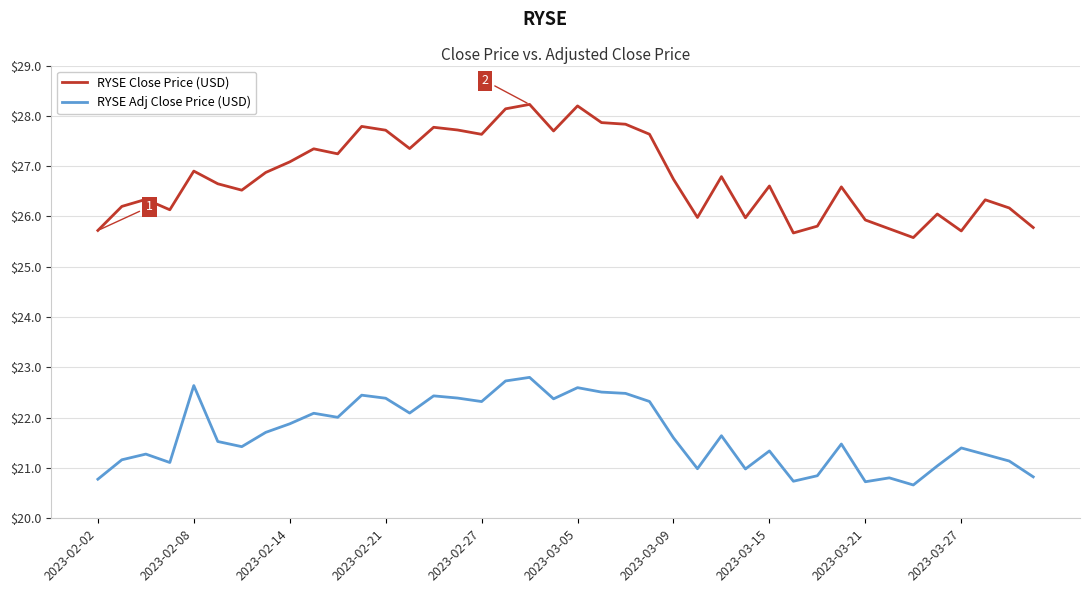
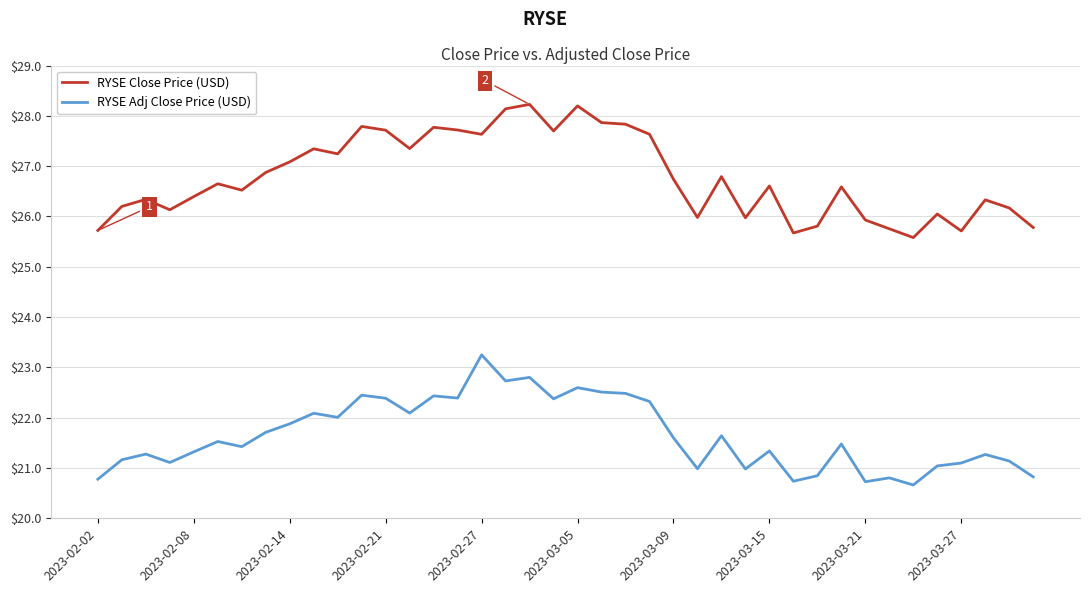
RYSE Close Price (USD), 2023-02-08: $26.9 -> $26.4
RYSE Adj Close Price (USD), 2023-02-08: $22.6 -> $21.3
RYSE Adj Close Price (USD), 2023-02-27: $22.3 -> $23.2
RYSE Adj Close Price (USD), 2023-03-27: $21.4 -> $21.1
